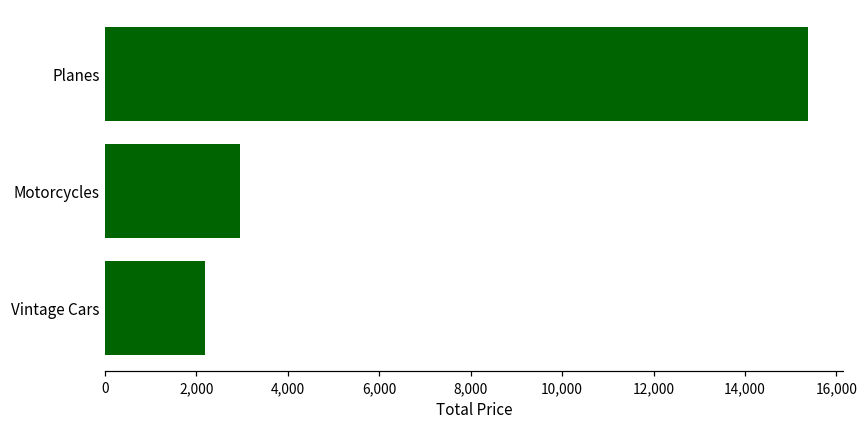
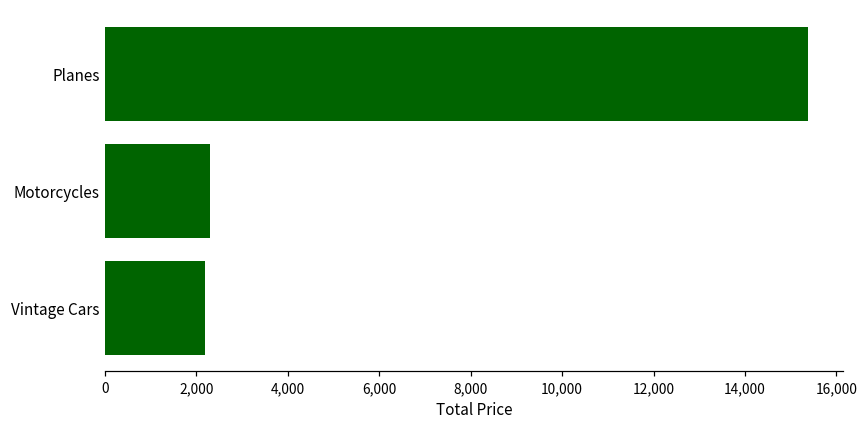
Motorcycles: 2,900 -> 2,300
